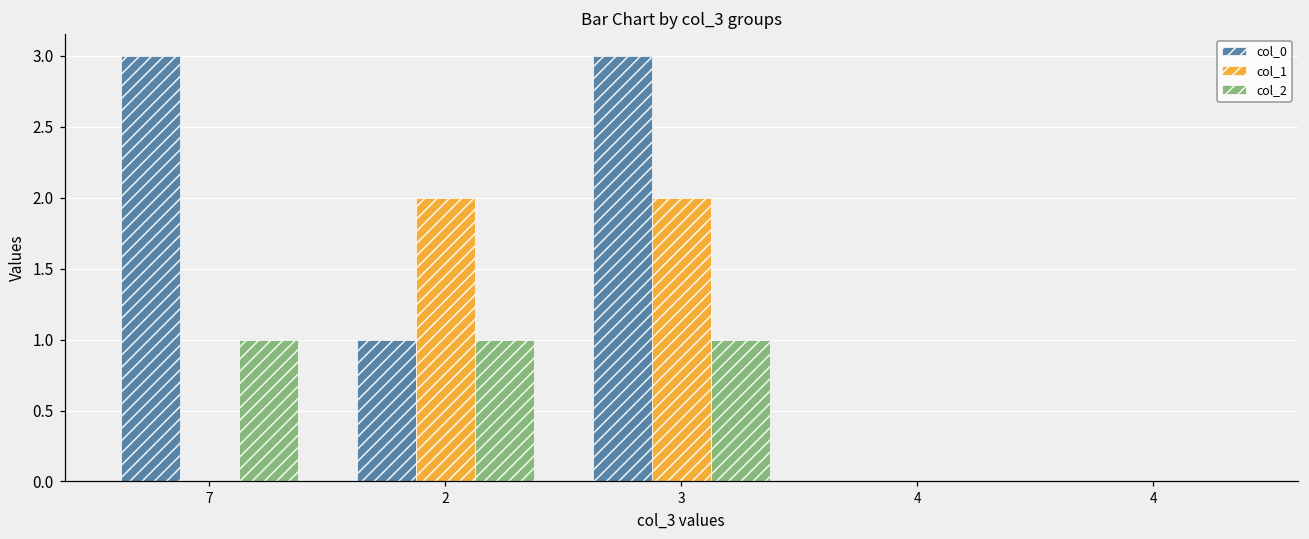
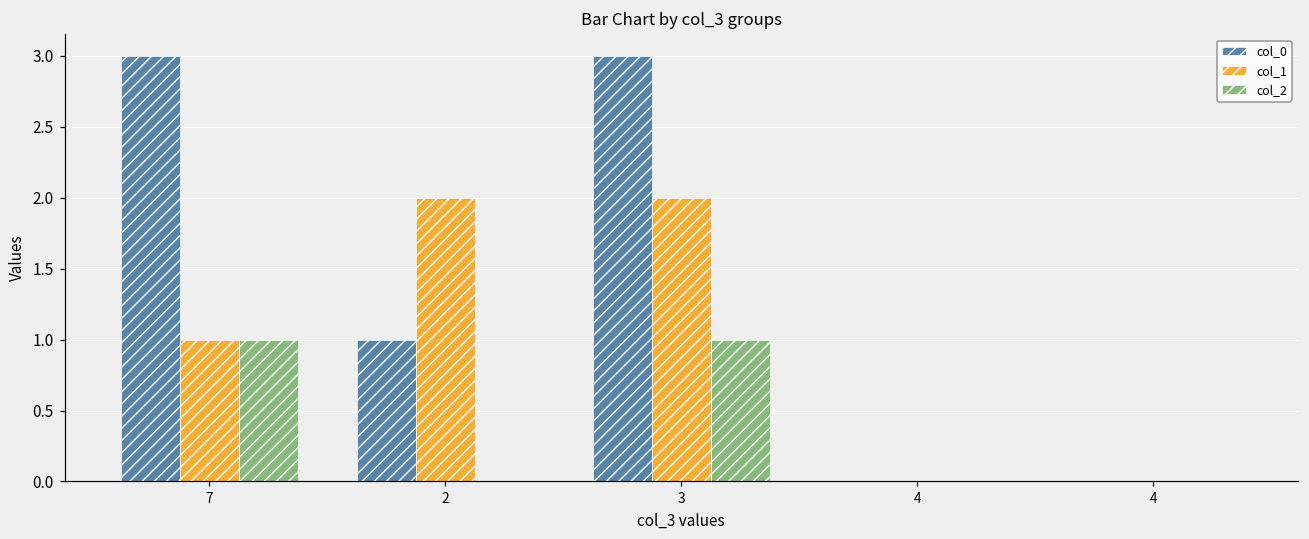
col_1, 7: 0 -> 1
col_2, 2: 1 -> 0
